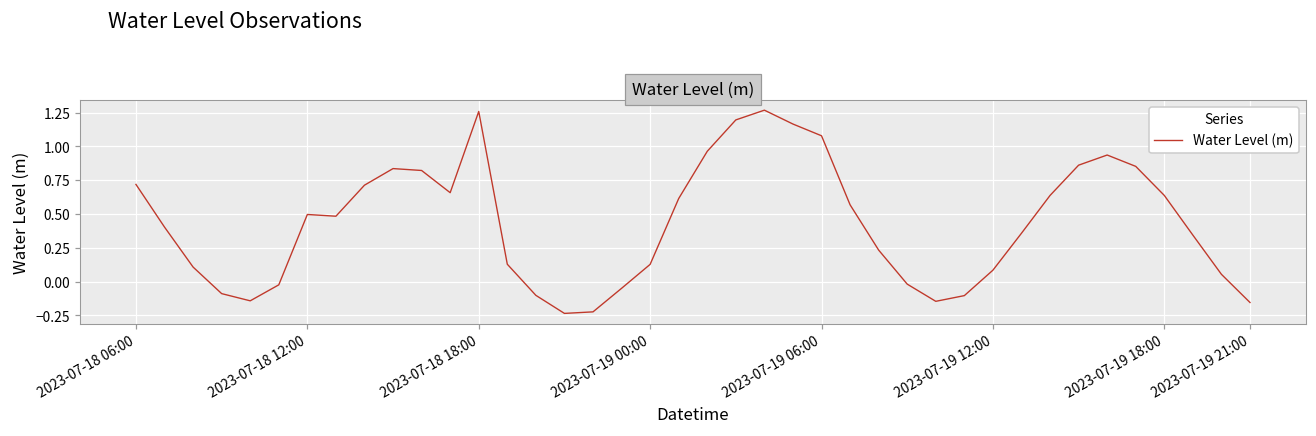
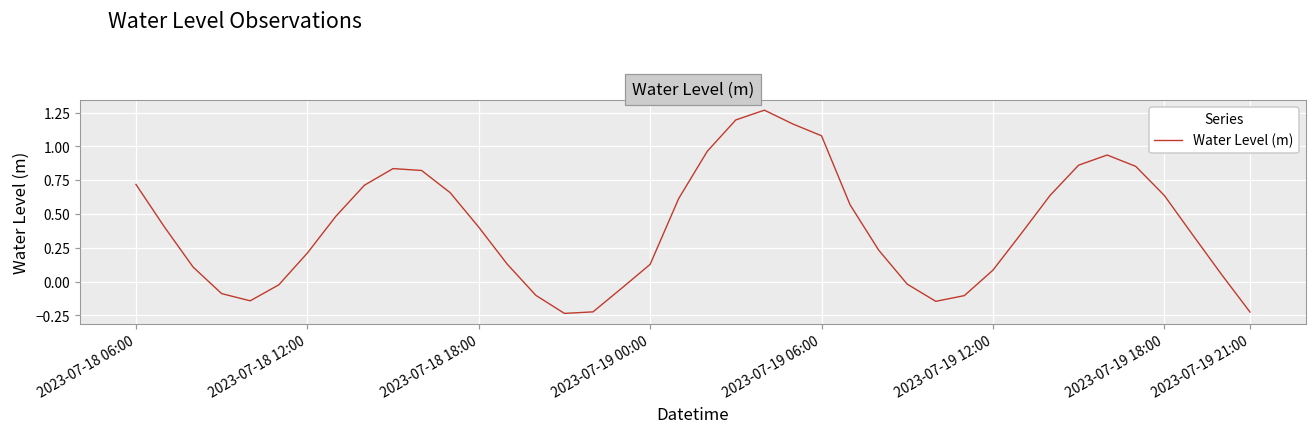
2023-07-18 12:00: 0.50 -> 0.21
2023-07-18 18:00: 1.26 -> 0.40
2023-07-19 21:00: -0.15 -> -0.23
